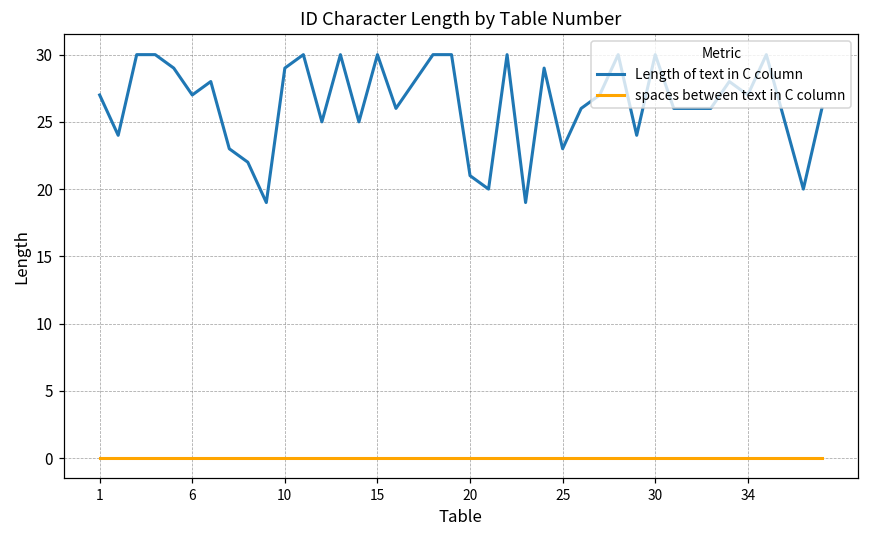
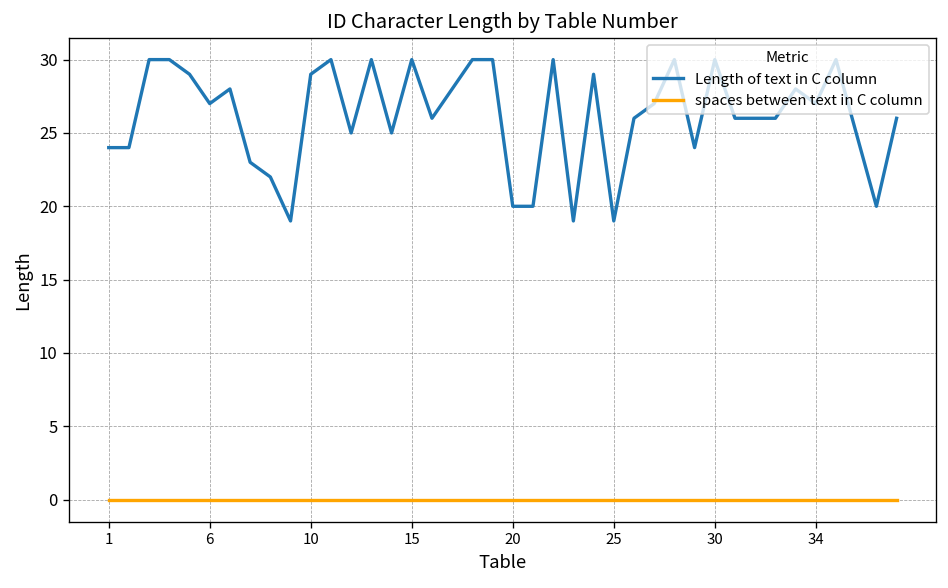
Length of text in C column, 1: 27 -> 24
Length of text in C column, 20: 21 -> 20
Length of text in C column, 25: 23 -> 19
